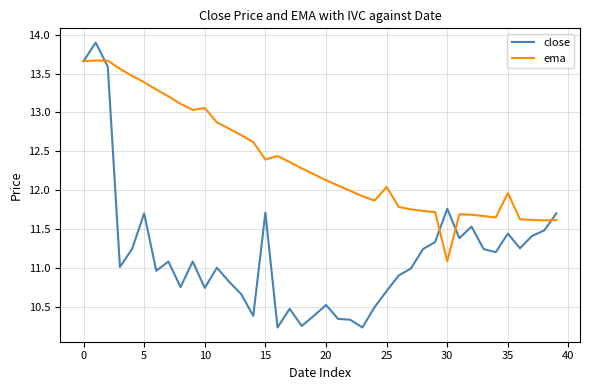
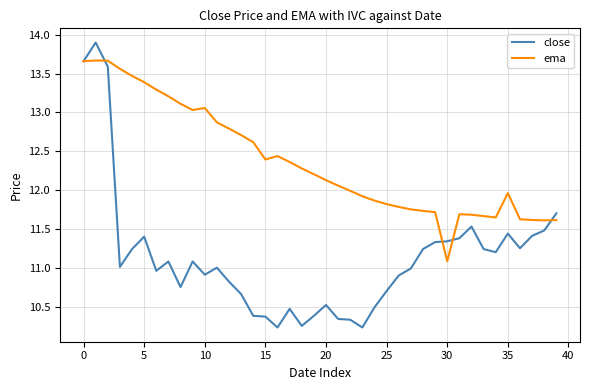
close, 5: 11.7 -> 11.4
close, 10: 10.7 -> 10.9
close, 15: 11.7 -> 10.4
ema, 25: 12.0 -> 11.8
close, 30: 11.8 -> 11.3
